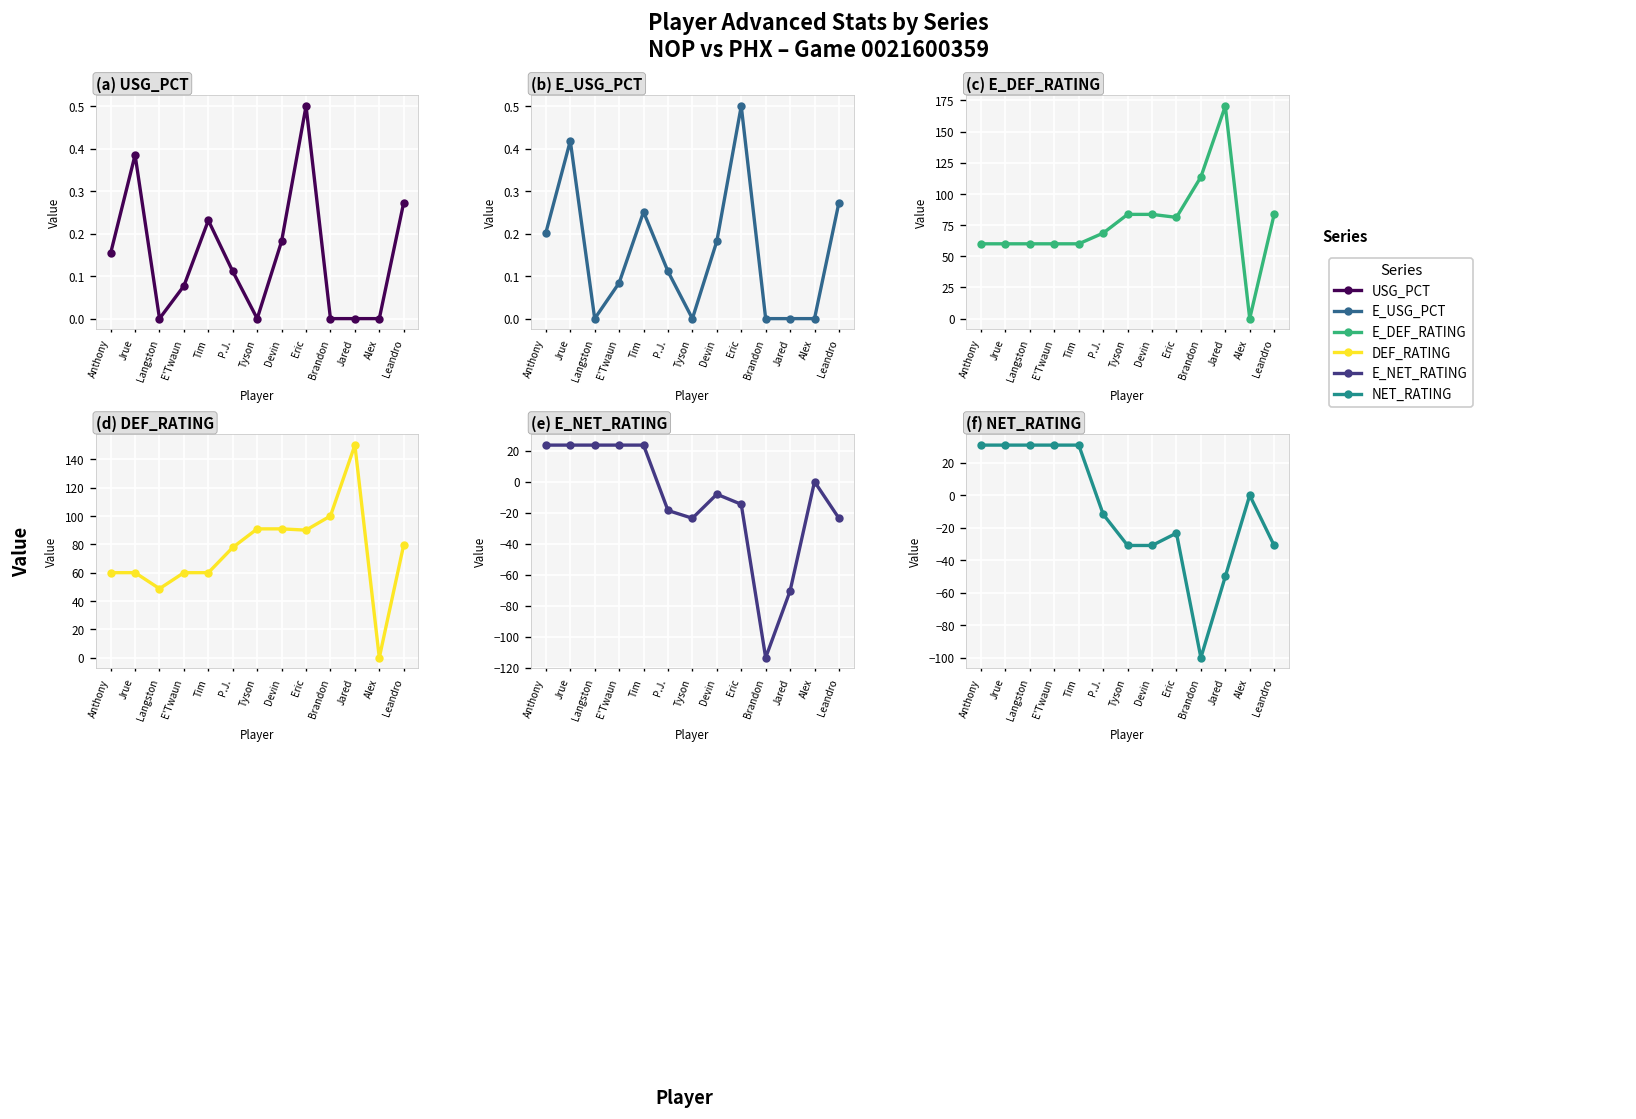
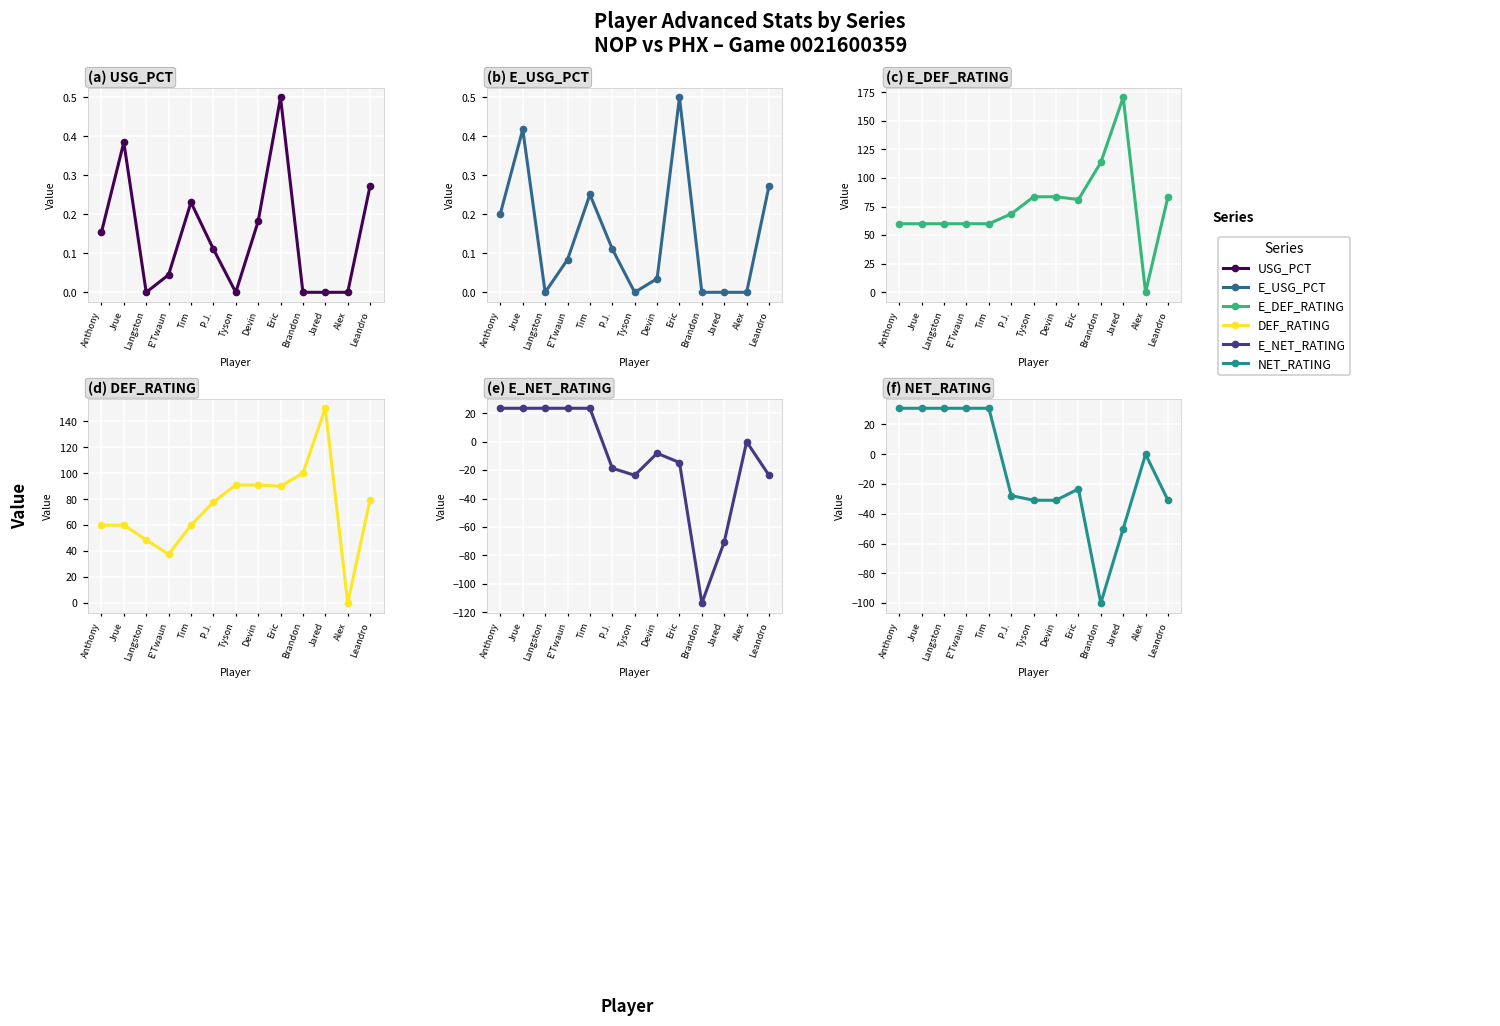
(a) USG_PCT, E'Twaun: 0.08 -> 0.05
(b) E_USG_PCT, Devin: 0.18 -> 0.04
(d) DEF_RATING, E'Twaun: 60 -> 38
(f) NET_RATING, P.J.: -12 -> -28
